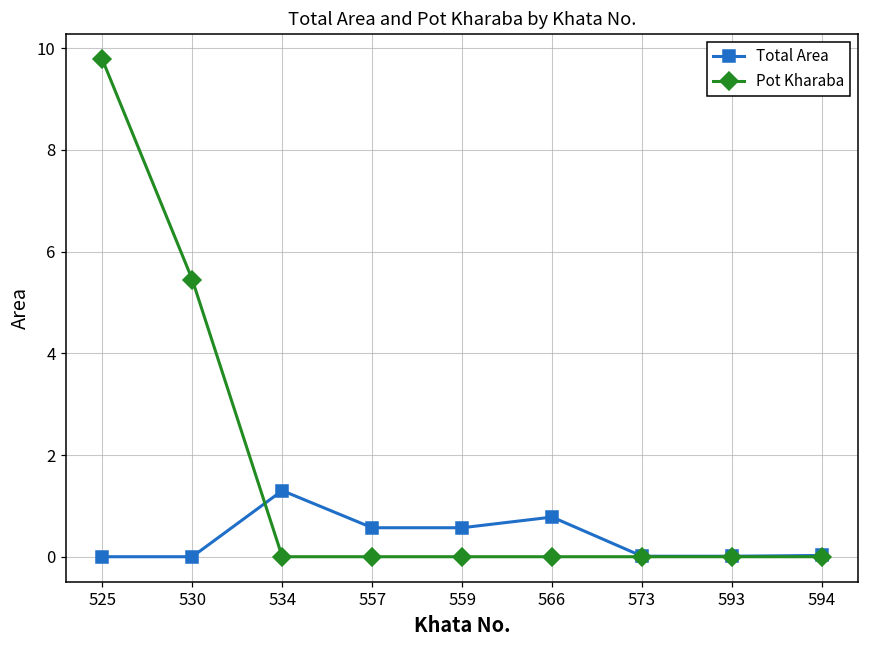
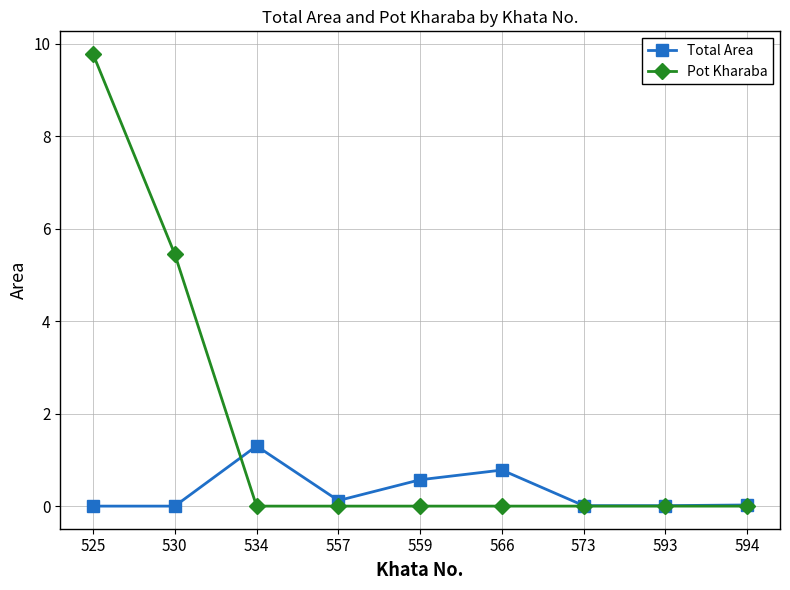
Total Area, 557: 0.6 -> 0.1
